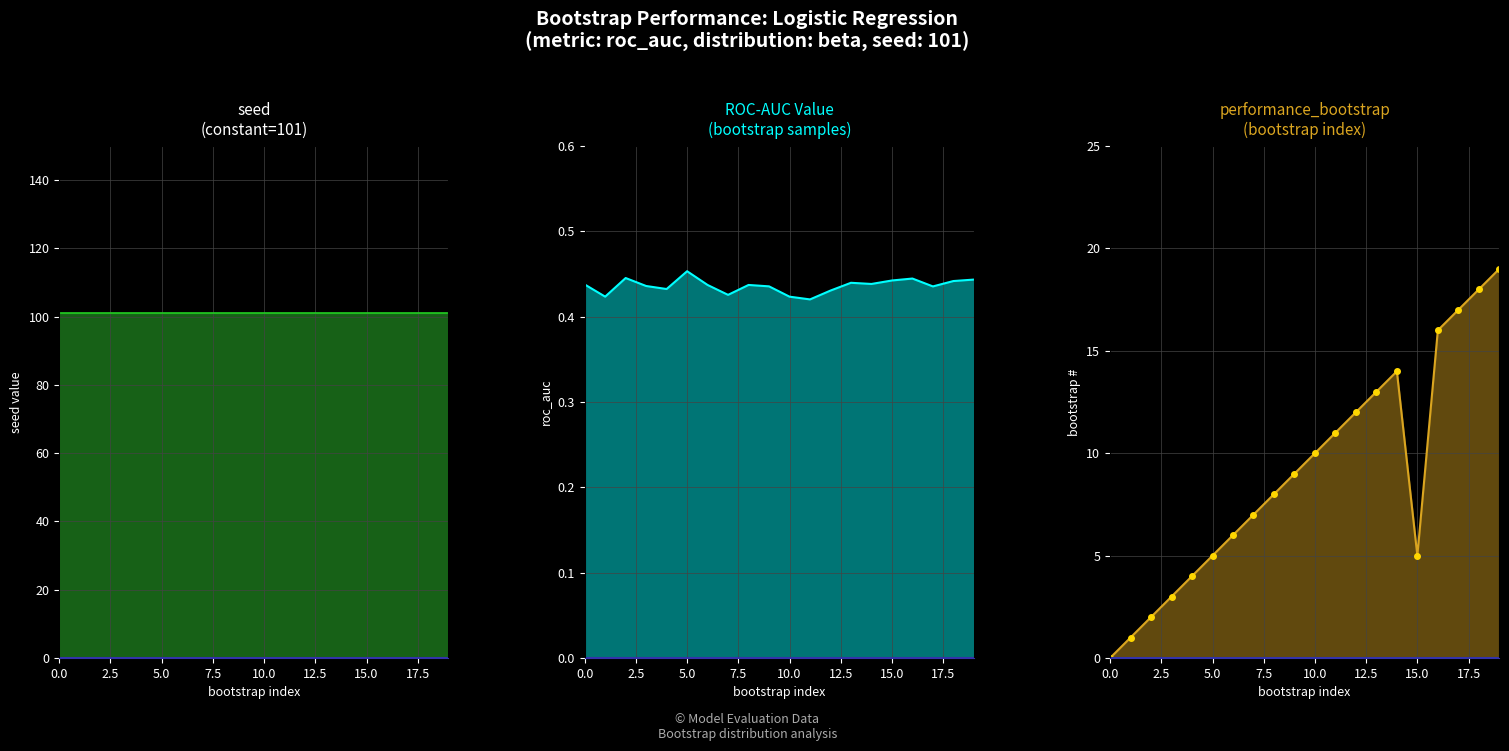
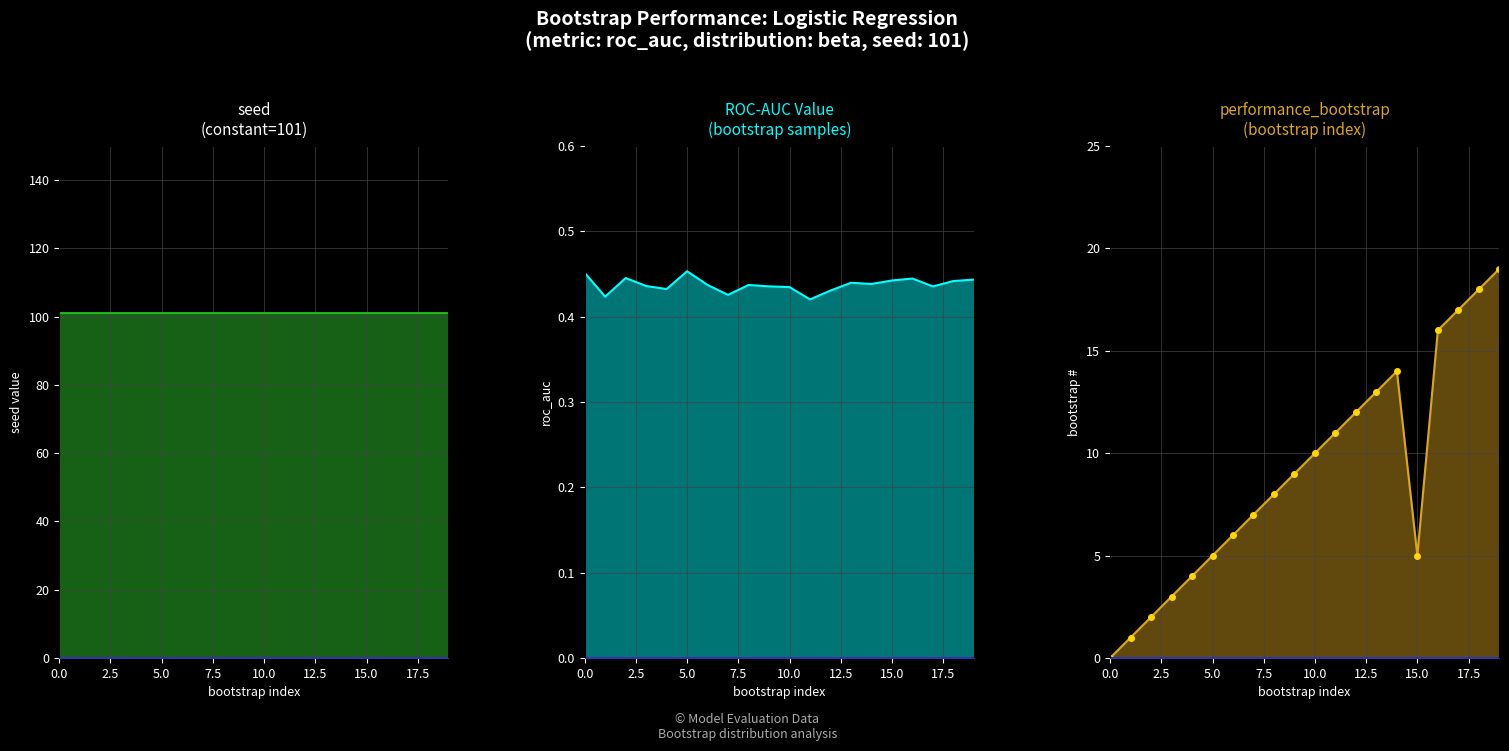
ROC-AUC Value (bootstrap samples), 0.0: 0.44 -> 0.45
ROC-AUC Value (bootstrap samples), 10.0: 0.42 -> 0.43
